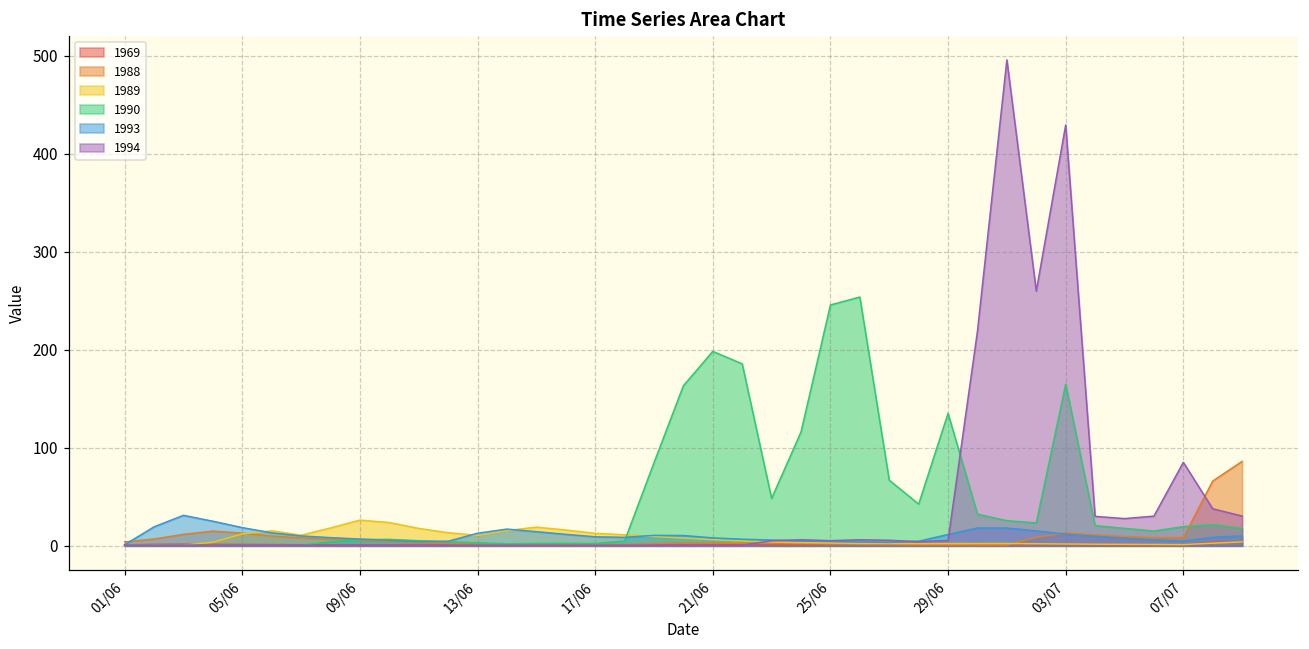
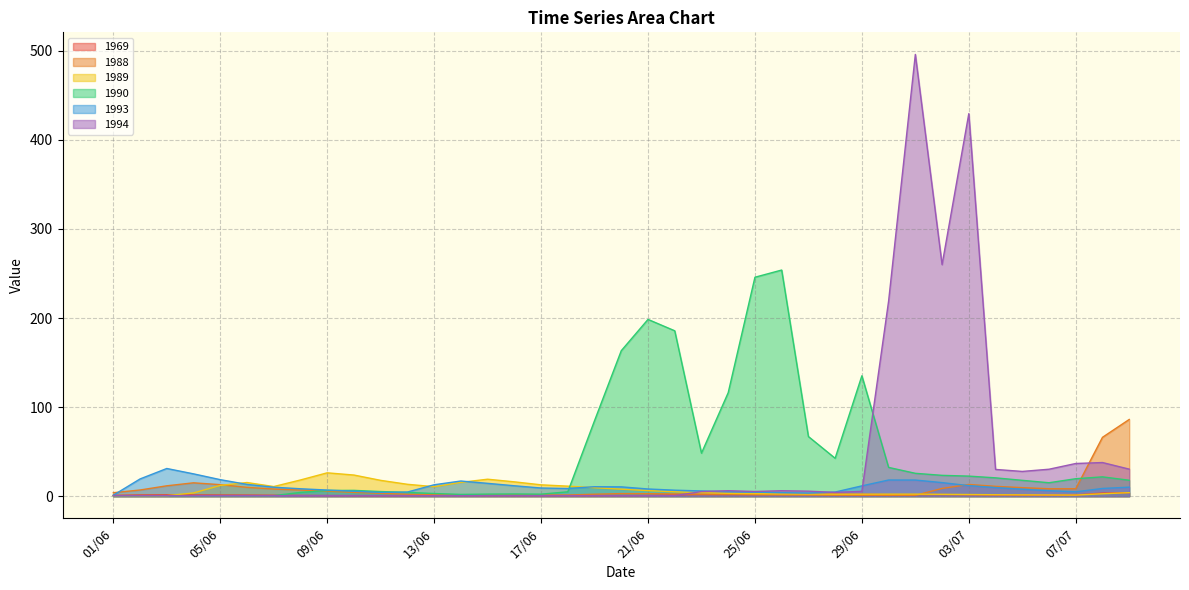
1990, 03/07: 160 -> 20
1994, 07/07: 90 -> 40
